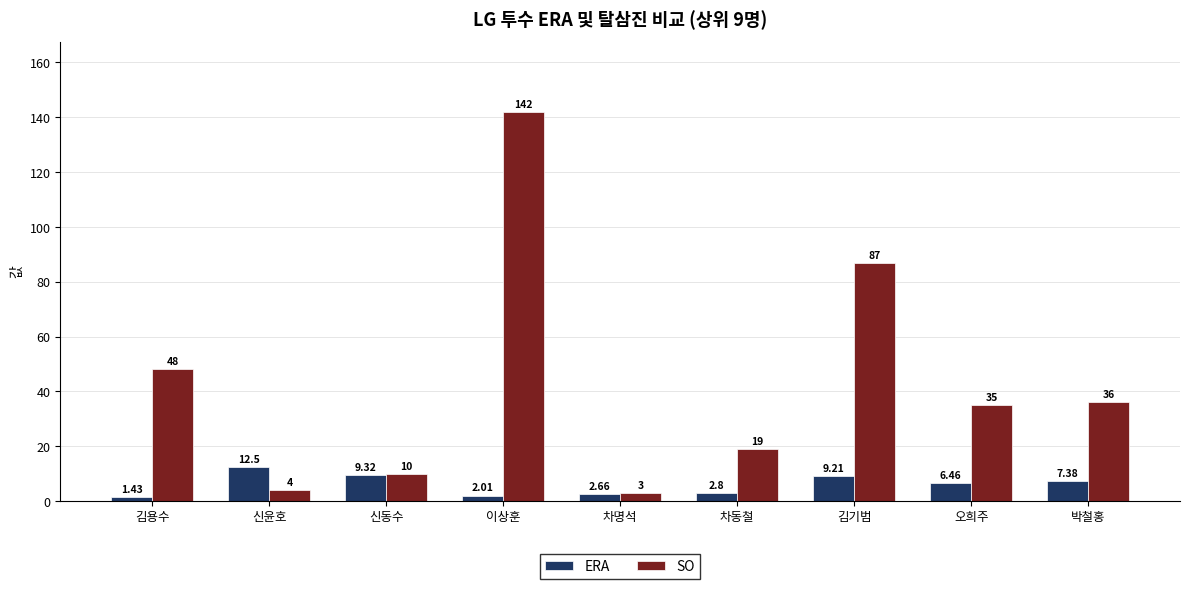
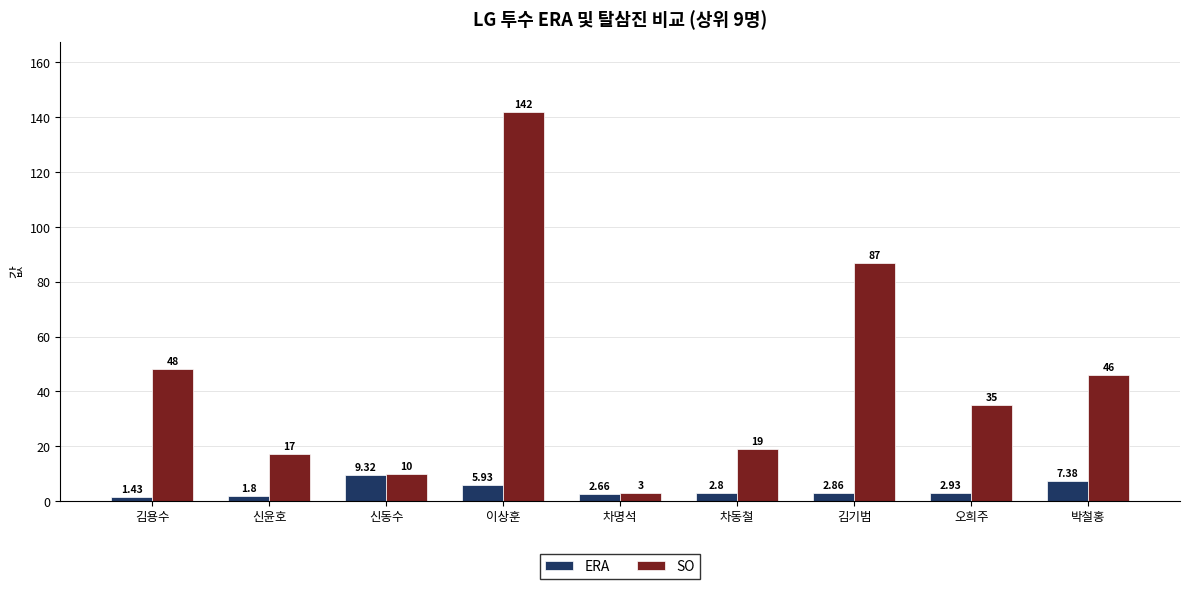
ERA, 신윤호: 12.5 -> 1.8
SO, 신윤호: 4 -> 17
ERA, 이상훈: 2.01 -> 5.93
ERA, 김기범: 9.21 -> 2.86
ERA, 오희주: 6.46 -> 2.93
SO, 박철홍: 36 -> 46
